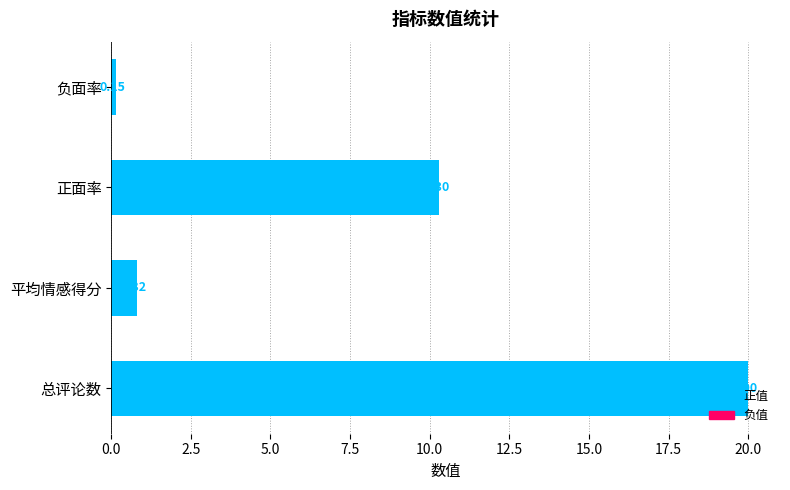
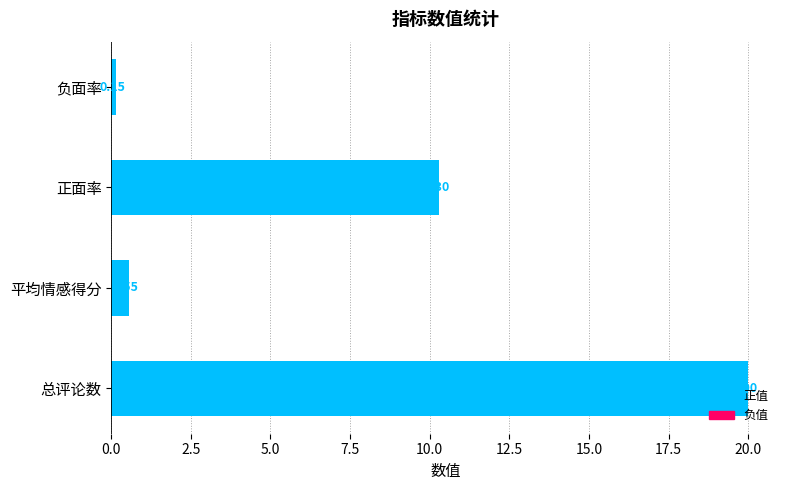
平均情感得分: 0.8 -> 0.6
